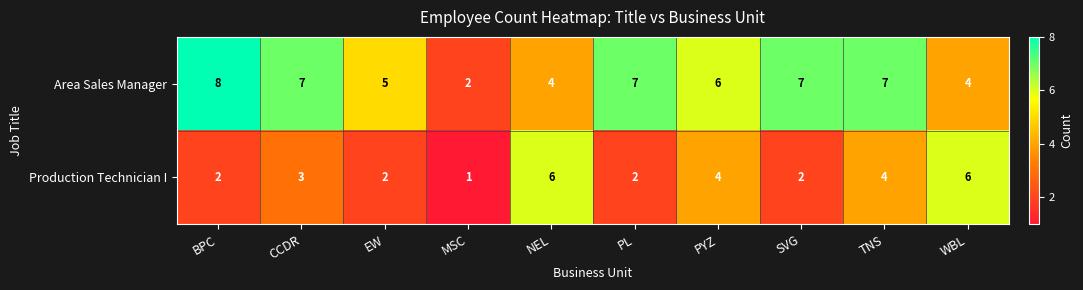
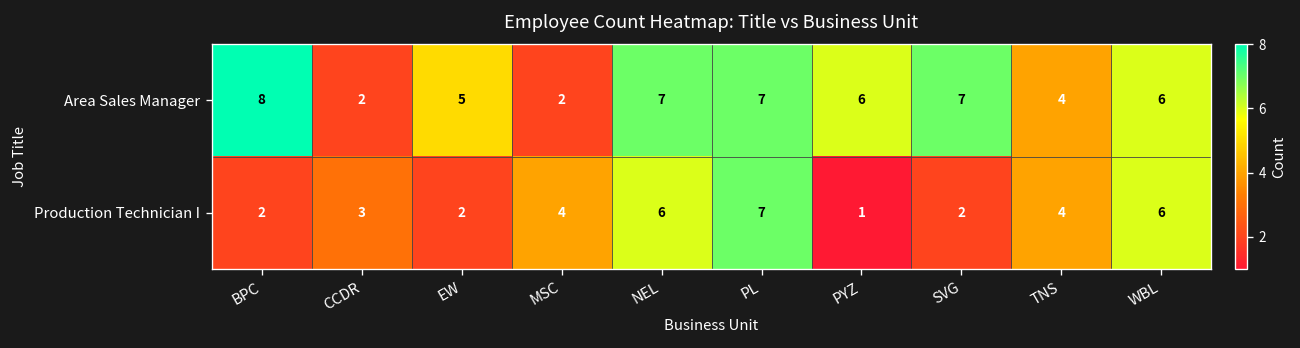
Area Sales Manager, CCDR: 7 -> 2
Area Sales Manager, NEL: 4 -> 7
Area Sales Manager, TNS: 7 -> 4
Area Sales Manager, WBL: 4 -> 6
Production Technician I, MSC: 1 -> 4
Production Technician I, PL: 2 -> 7
Production Technician I, PYZ: 4 -> 1
